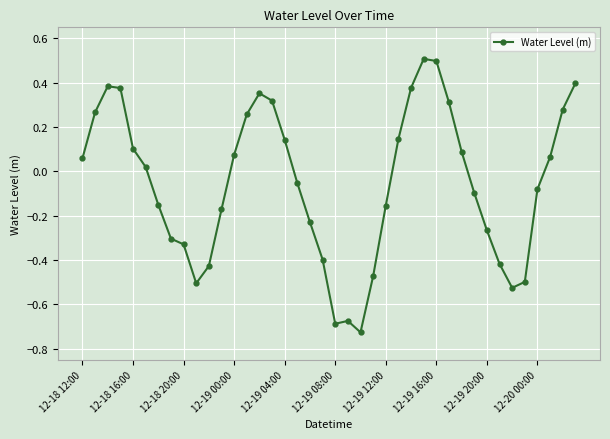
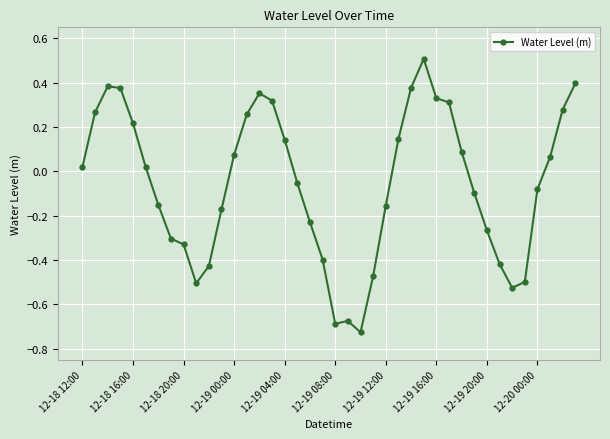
12-18 12:00: 0.06 -> 0.02
12-18 16:00: 0.10 -> 0.22
12-19 16:00: 0.50 -> 0.33
